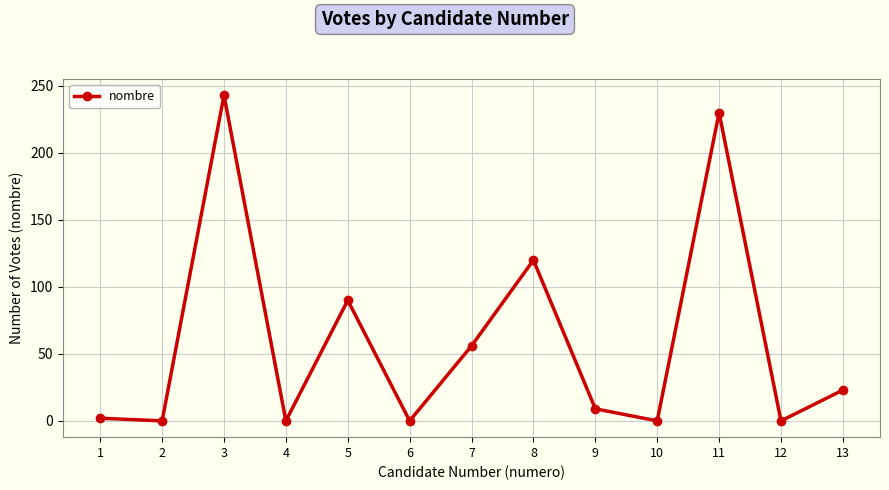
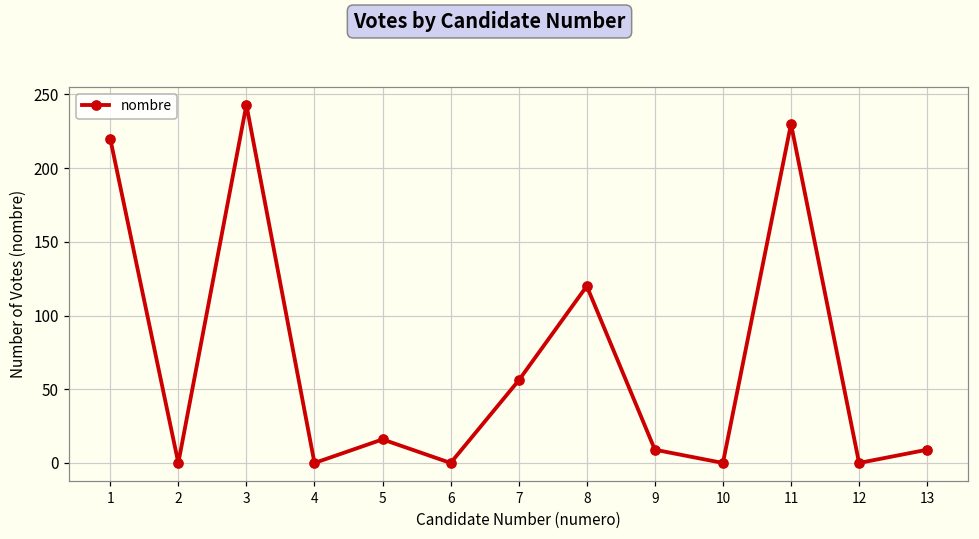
1: 2 -> 220
5: 90 -> 16
13: 23 -> 9
